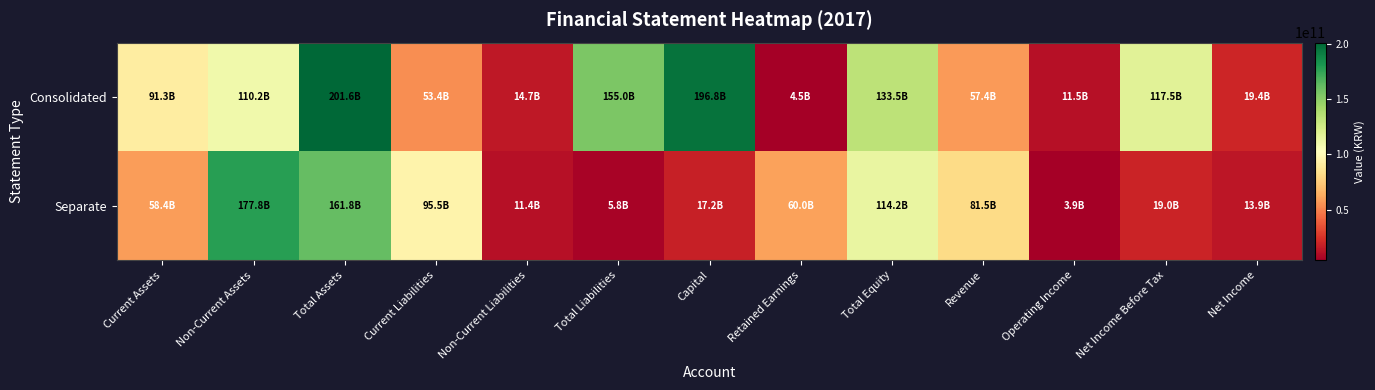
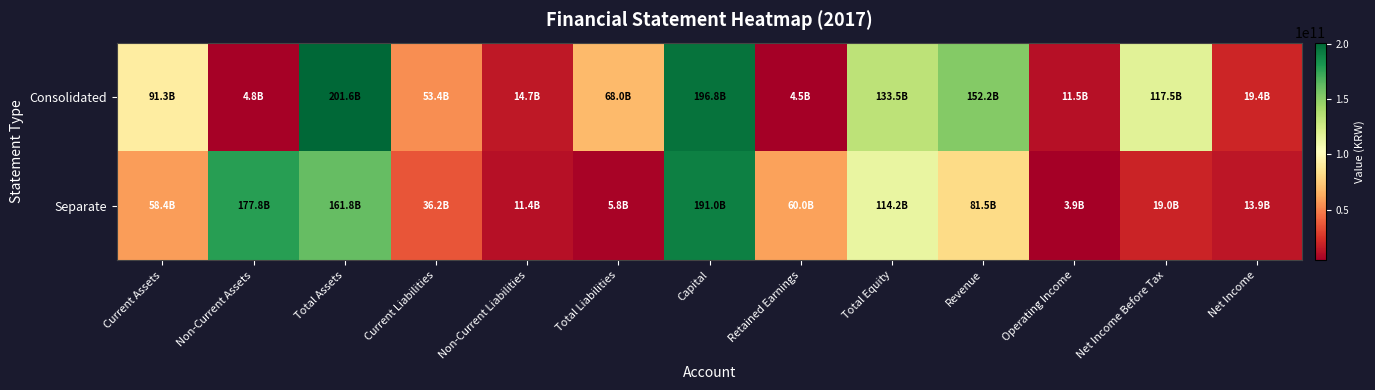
Consolidated, Non-Current Assets: 110.2B -> 4.8B
Consolidated, Total Liabilities: 155.0B -> 68.0B
Consolidated, Revenue: 57.4B -> 152.2B
Separate, Current Liabilities: 95.5B -> 36.2B
Separate, Capital: 17.2B -> 191.0B
